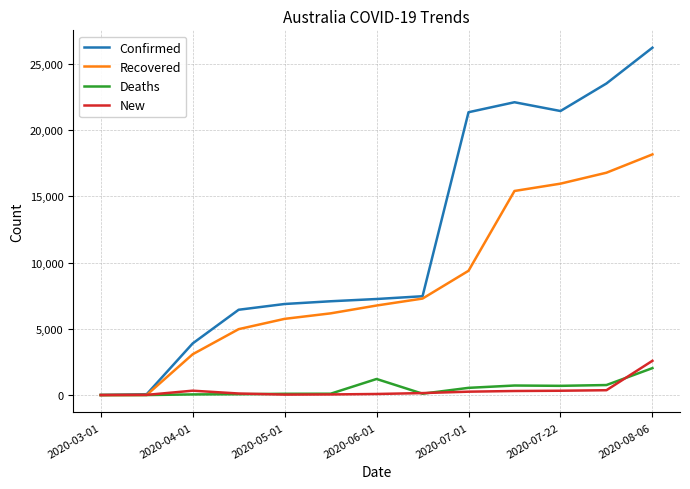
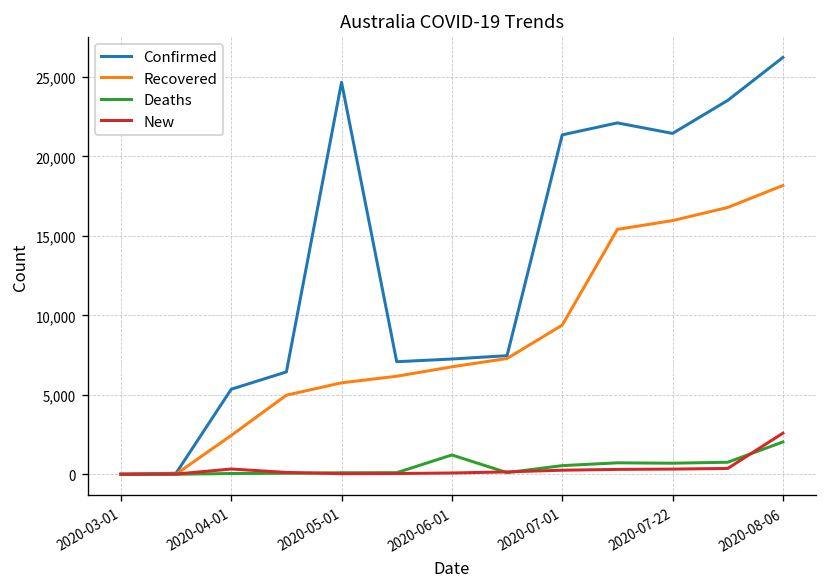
Confirmed, 2020-04-01: 3,900 -> 5,400
Recovered, 2020-04-01: 3,100 -> 2,400
Confirmed, 2020-05-01: 6,900 -> 24,700
